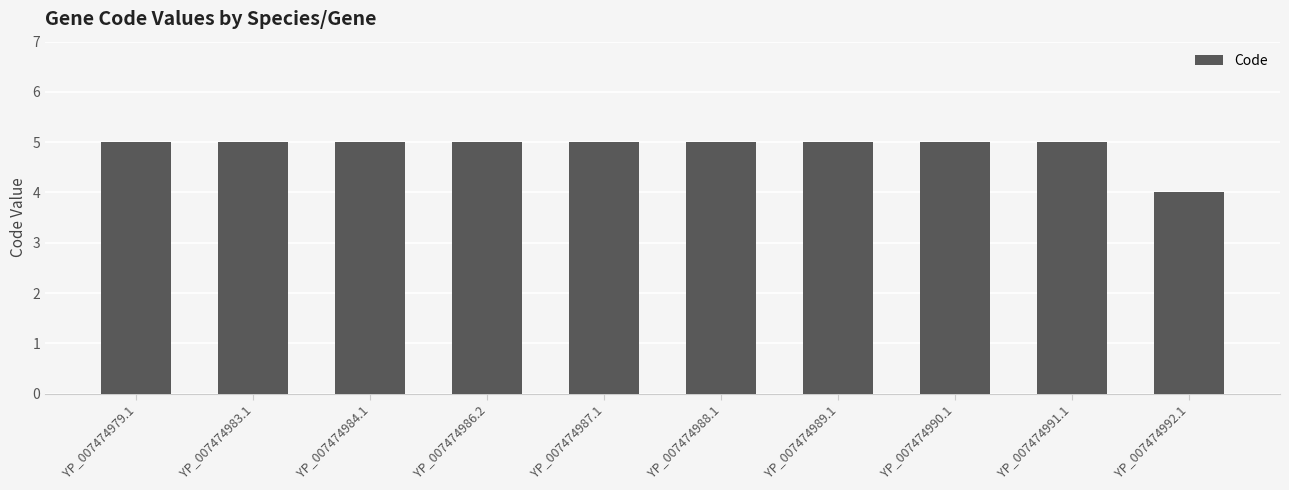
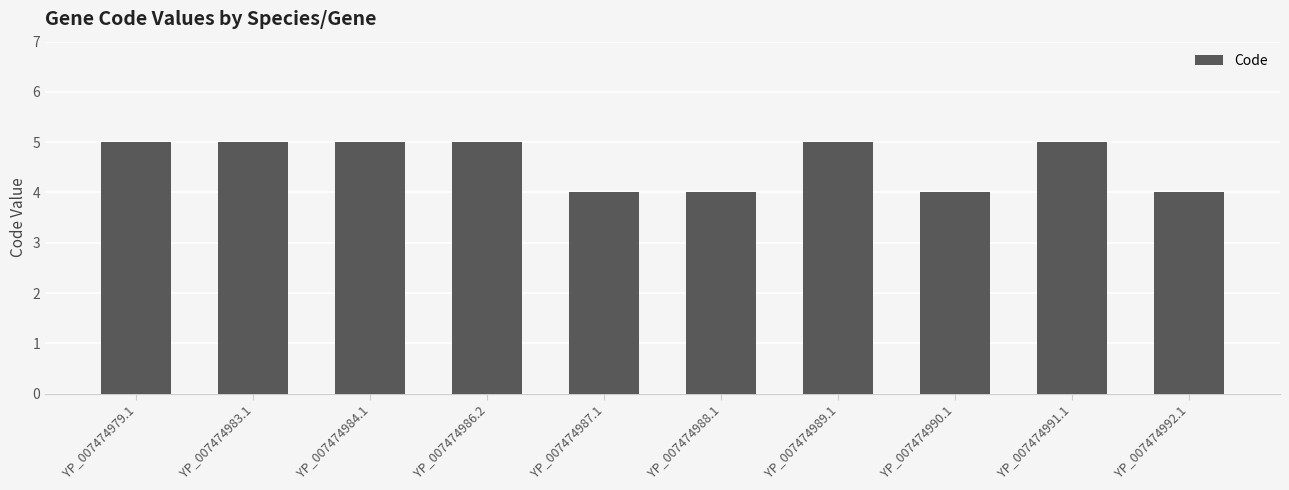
YP_007474987.1: 5 -> 4
YP_007474988.1: 5 -> 4
YP_007474990.1: 5 -> 4
